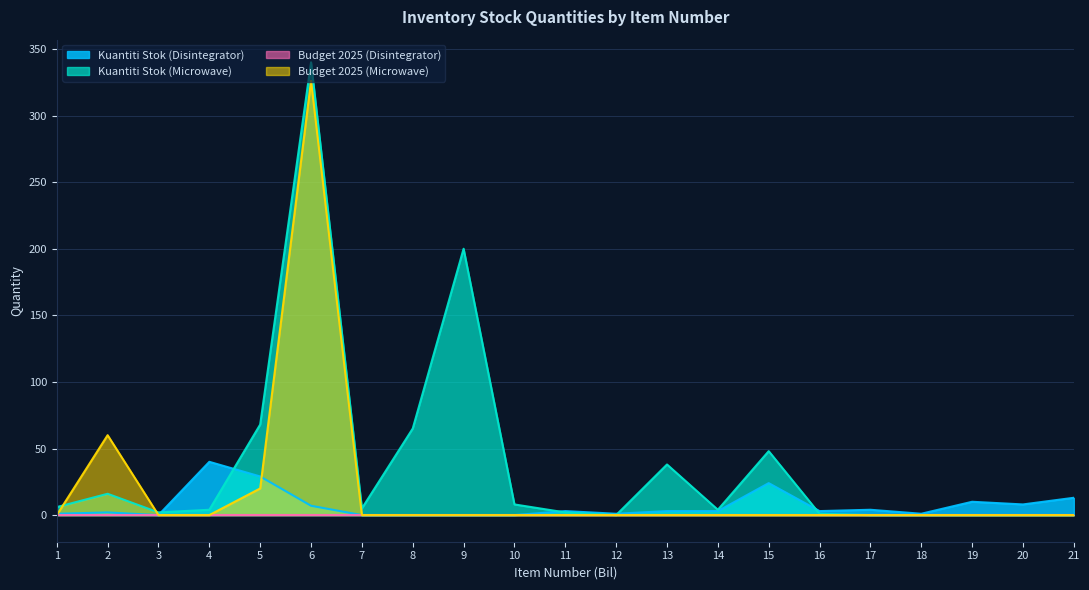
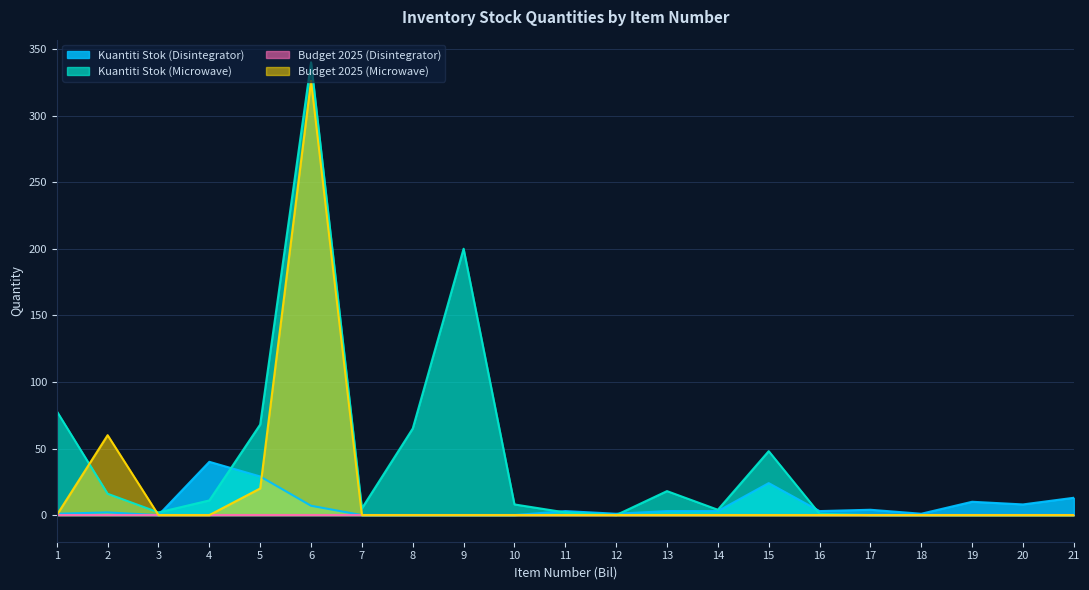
Kuantiti Stok (Microwave), 1: 6 -> 78
Kuantiti Stok (Microwave), 4: 4 -> 11
Kuantiti Stok (Microwave), 13: 38 -> 18
